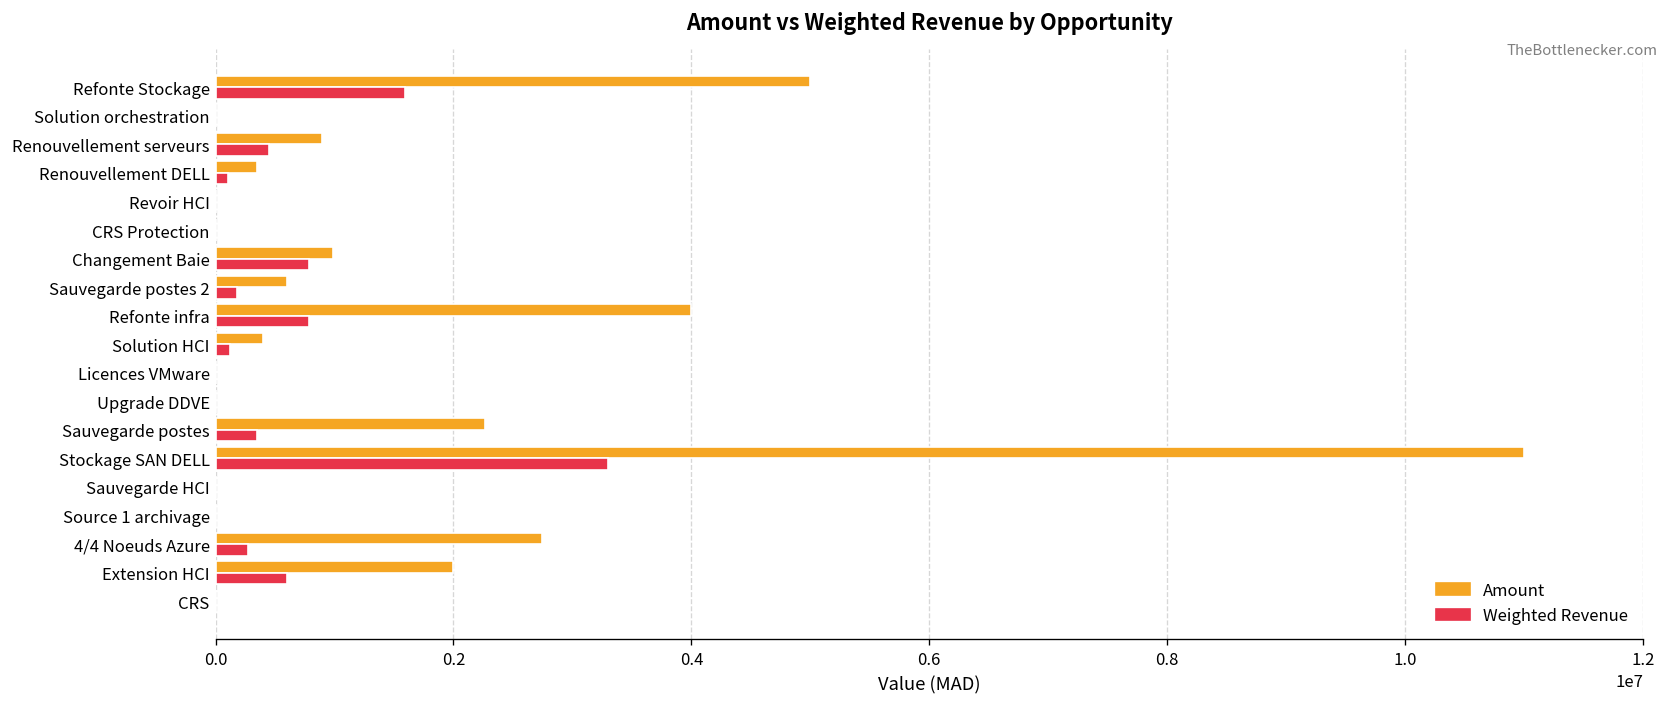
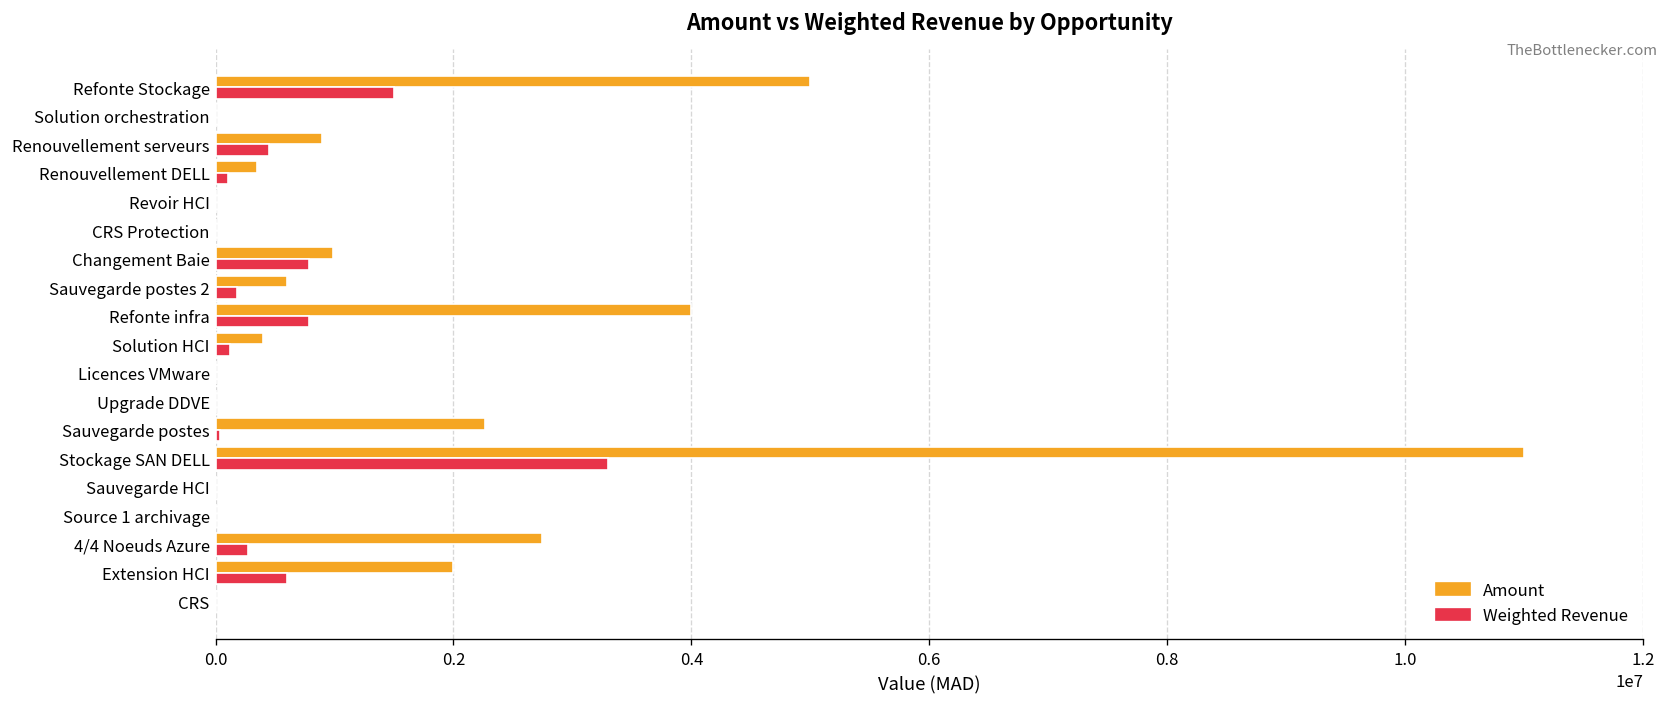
Weighted Revenue, Refonte Stockage: 1600000 -> 1500000
Weighted Revenue, Sauvegarde postes: 300000 -> 0
